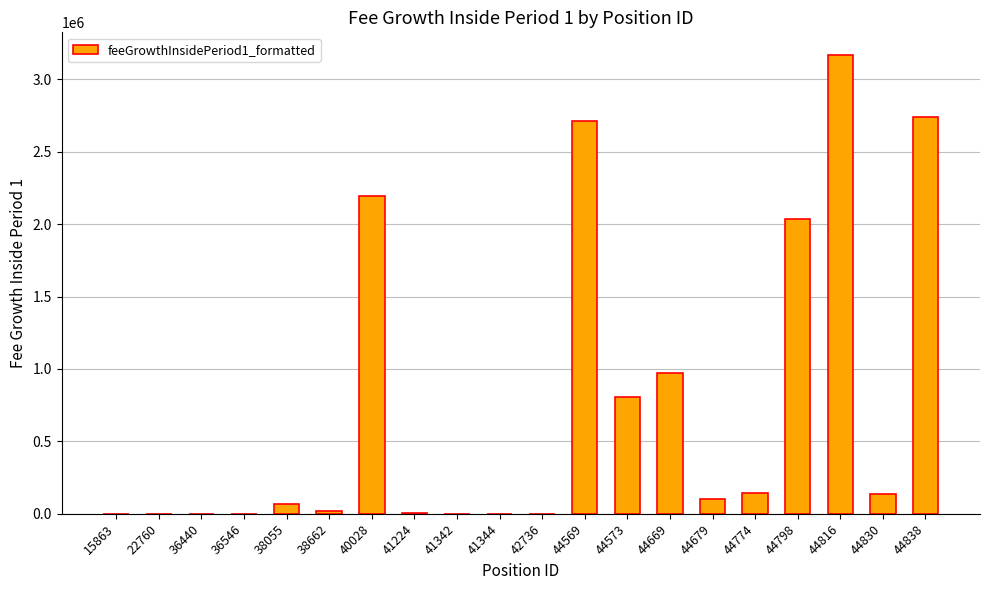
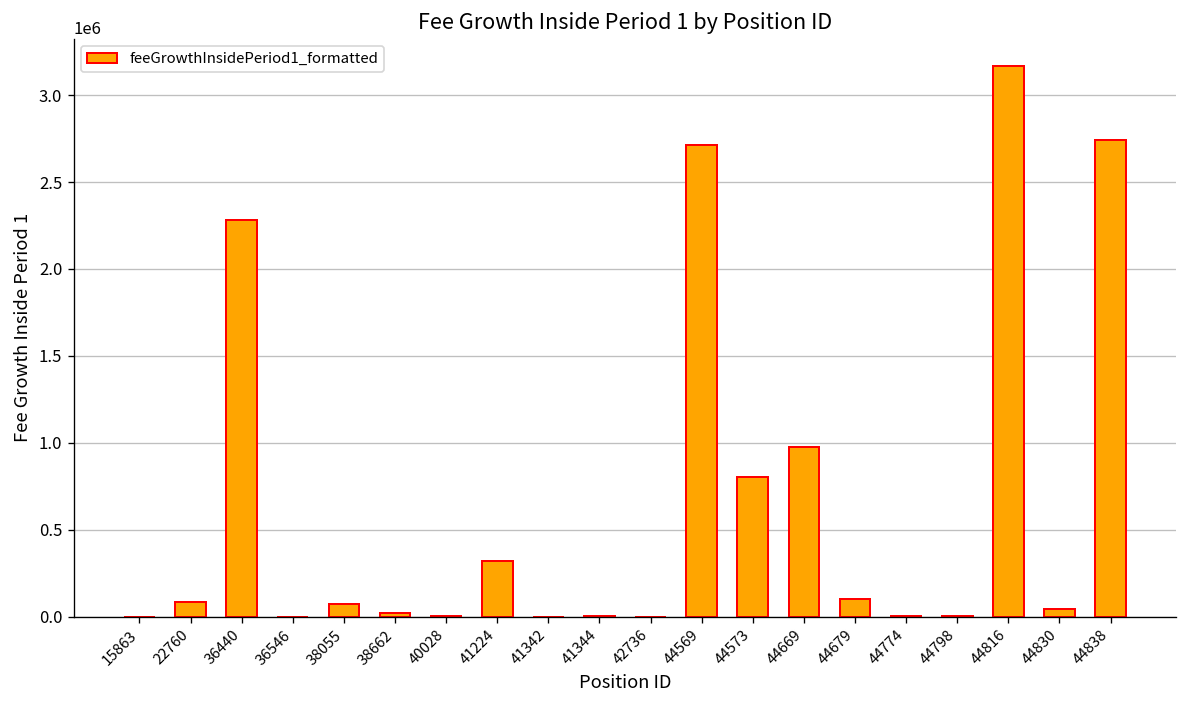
22760: 0 -> 90000
36440: 0 -> 2280000
40028: 2200000 -> 0
41224: 0 -> 320000
44774: 150000 -> 0
44798: 2040000 -> 0
44830: 140000 -> 40000
